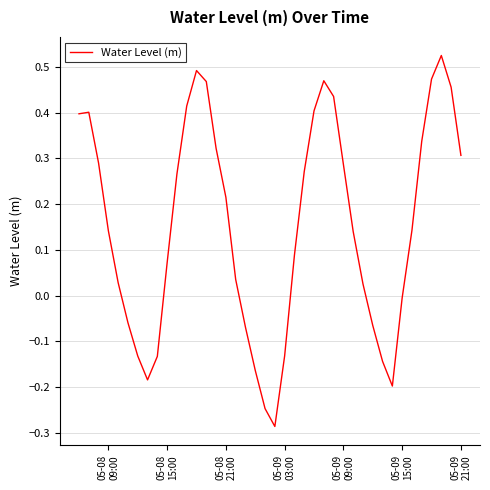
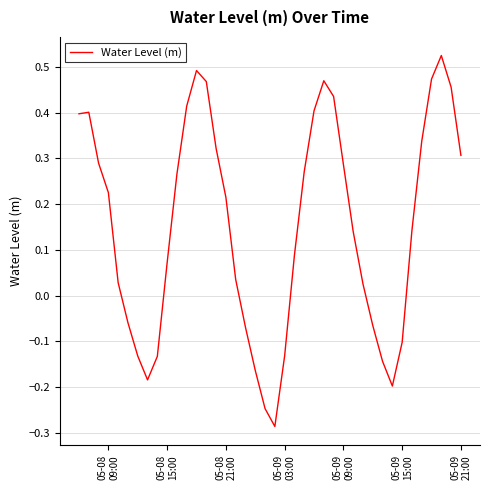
05-08 09:00: 0.14 -> 0.22
05-09 15:00: -0.01 -> -0.10
